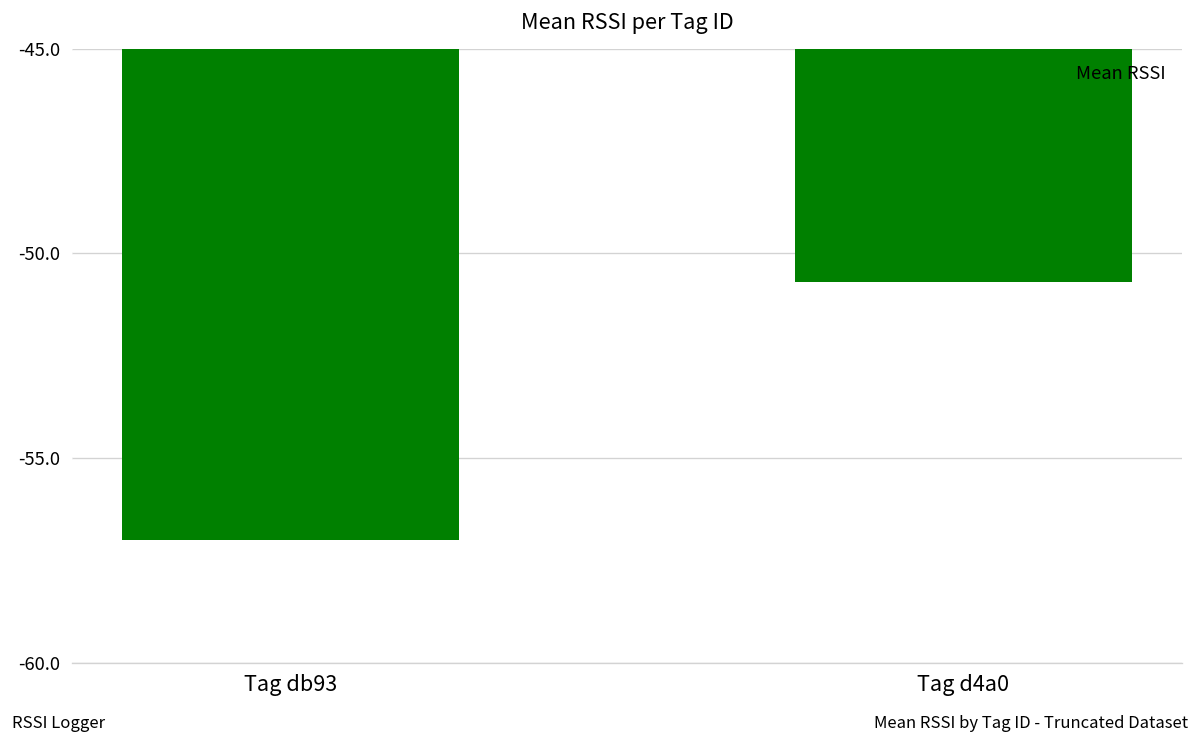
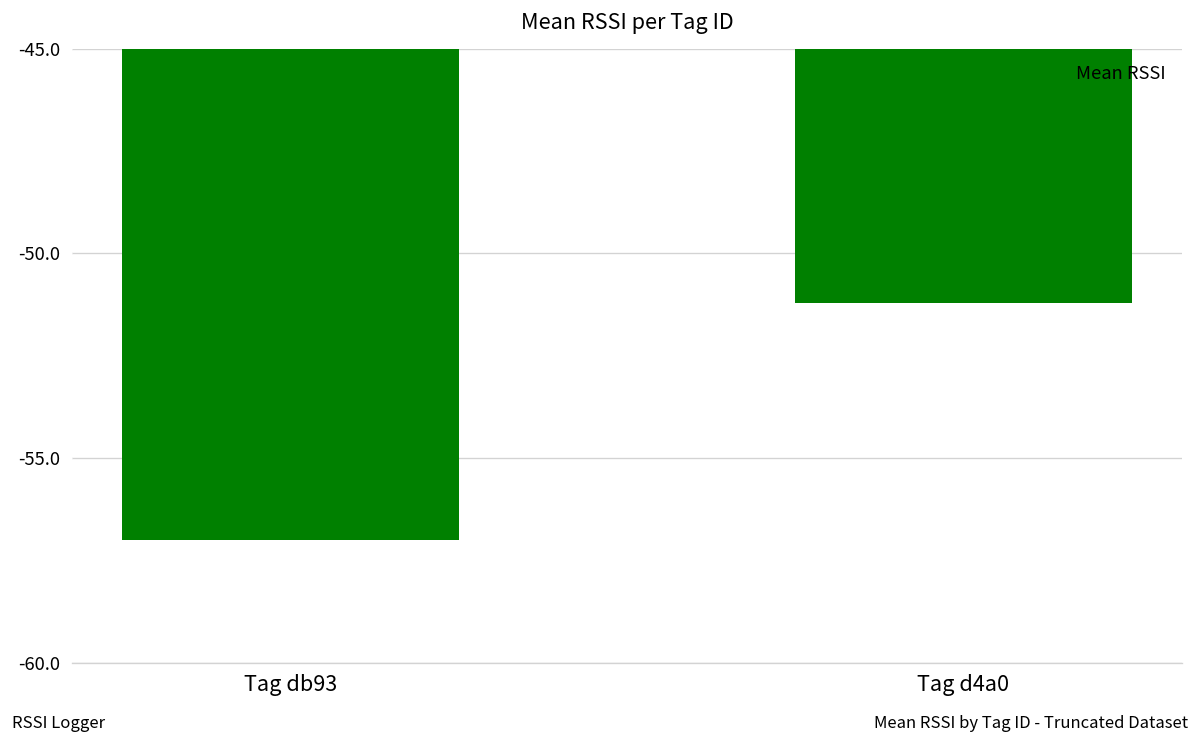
Tag d4a0: -50.7 -> -51.2
